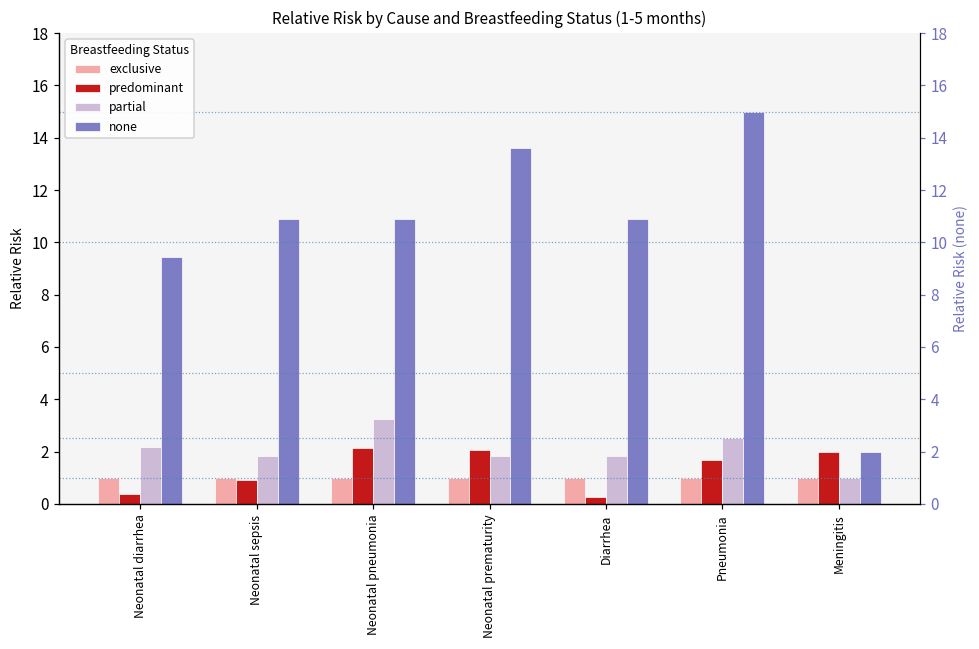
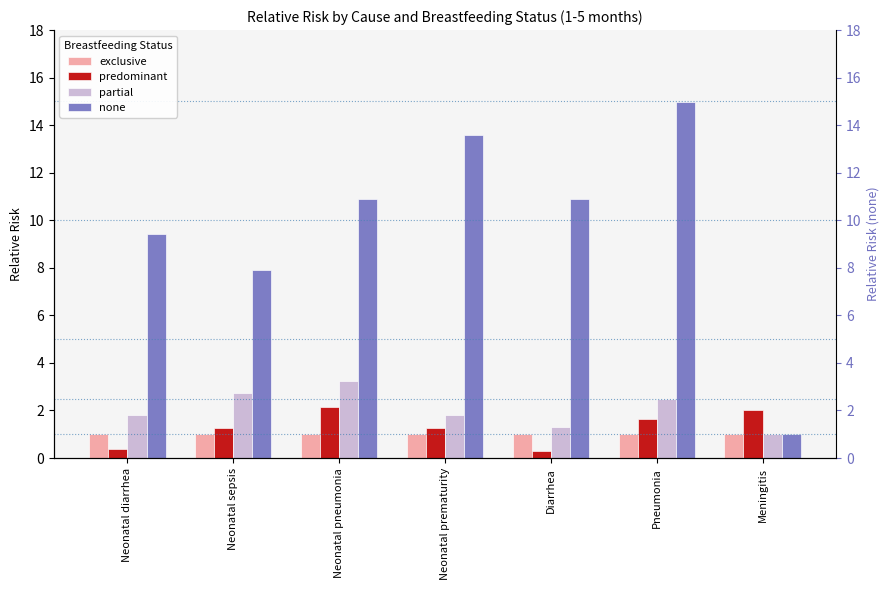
partial, Neonatal diarrhea: 2.2 -> 1.8
predominant, Neonatal sepsis: 0.9 -> 1.3
partial, Neonatal sepsis: 1.8 -> 2.7
none, Neonatal sepsis: 10.9 -> 7.9
predominant, Neonatal prematurity: 2.0 -> 1.3
partial, Diarrhea: 1.8 -> 1.3
none, Meningitis: 2 -> 1
